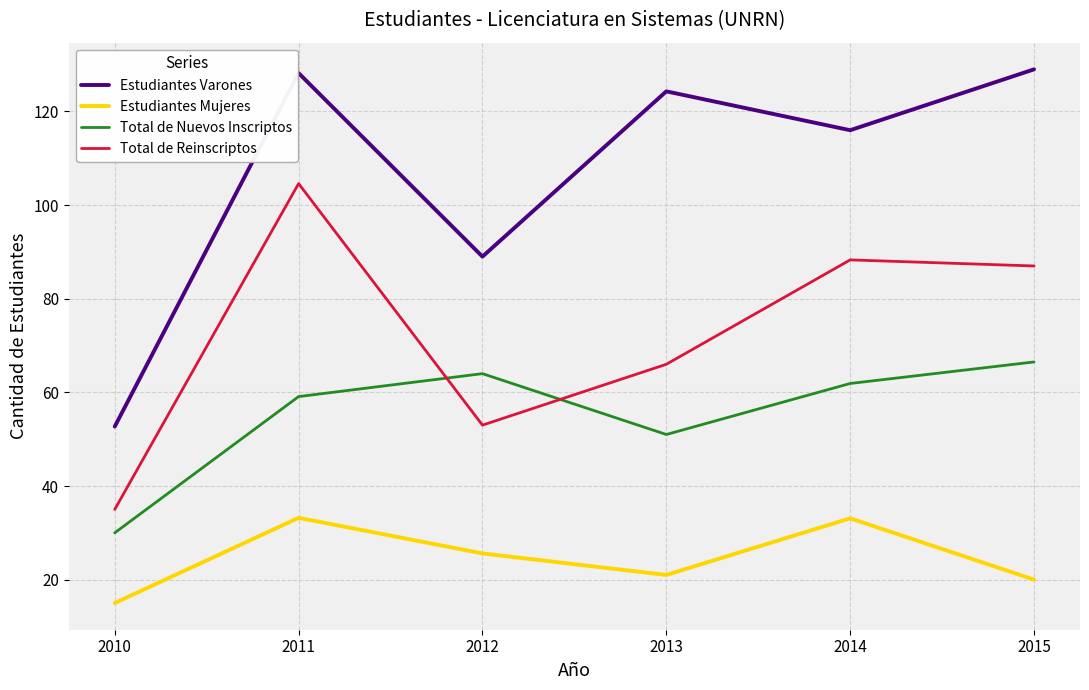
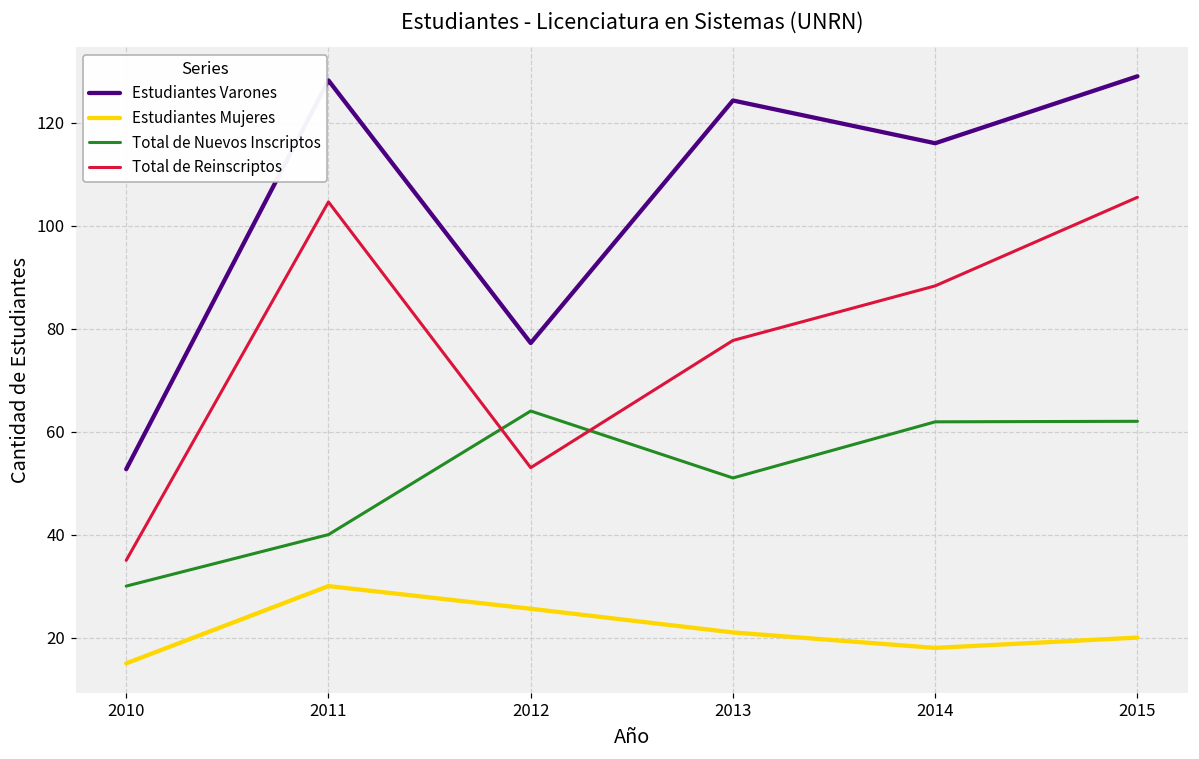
Estudiantes Mujeres, 2011: 33 -> 30
Total de Nuevos Inscriptos, 2011: 59 -> 40
Estudiantes Varones, 2012: 89 -> 77
Total de Reinscriptos, 2013: 66 -> 78
Estudiantes Mujeres, 2014: 33 -> 18
Total de Nuevos Inscriptos, 2015: 67 -> 62
Total de Reinscriptos, 2015: 87 -> 106
